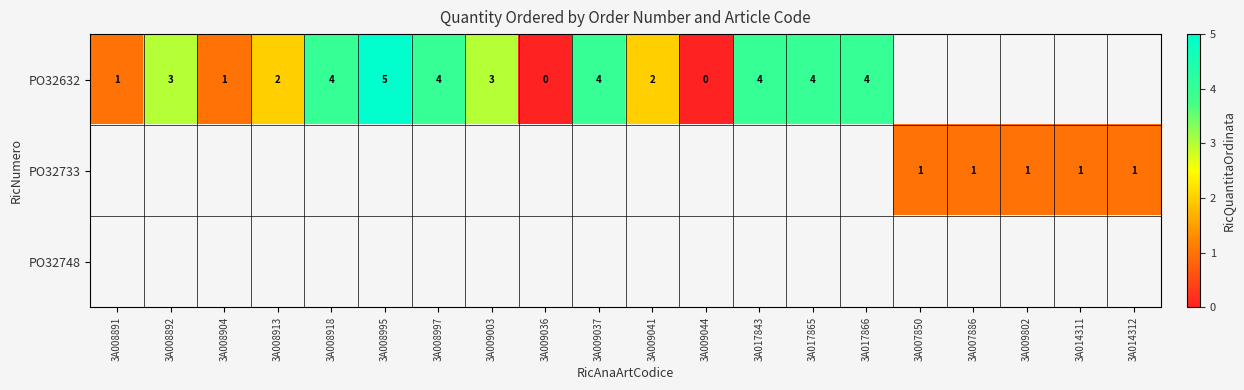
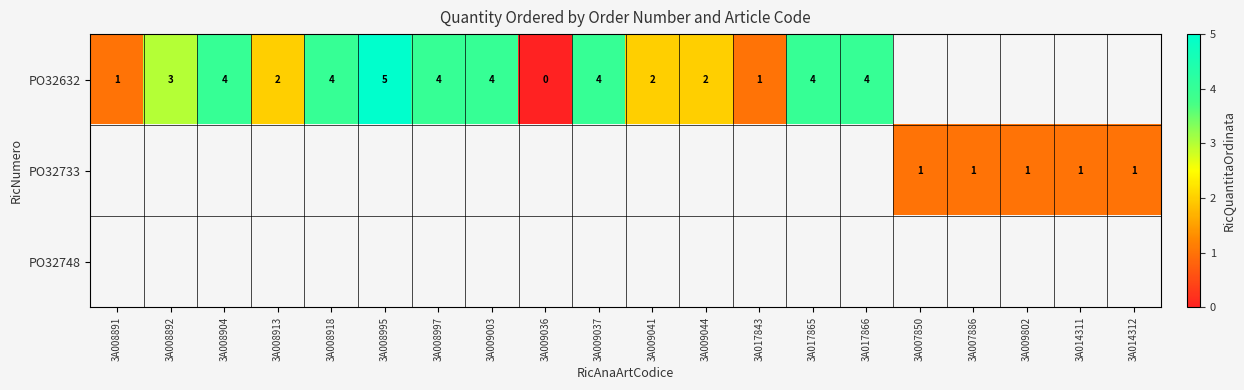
PO32632, 3A008904: 1 -> 4
PO32632, 3A009003: 3 -> 4
PO32632, 3A009044: 0 -> 2
PO32632, 3A017843: 4 -> 1
